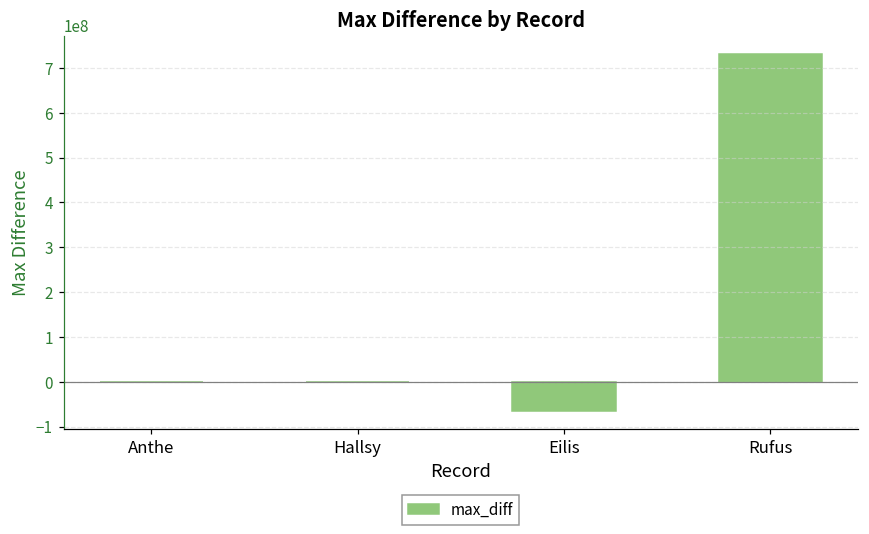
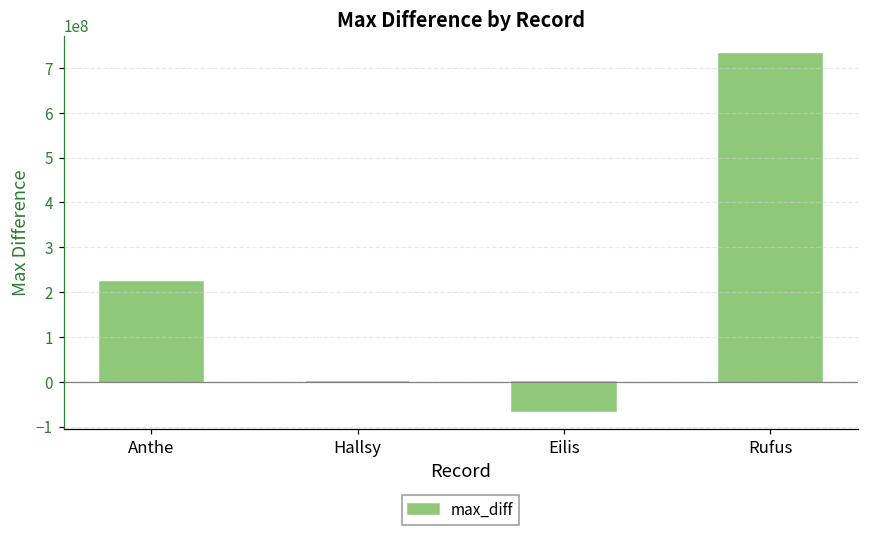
Anthe: 0 -> 220000000
